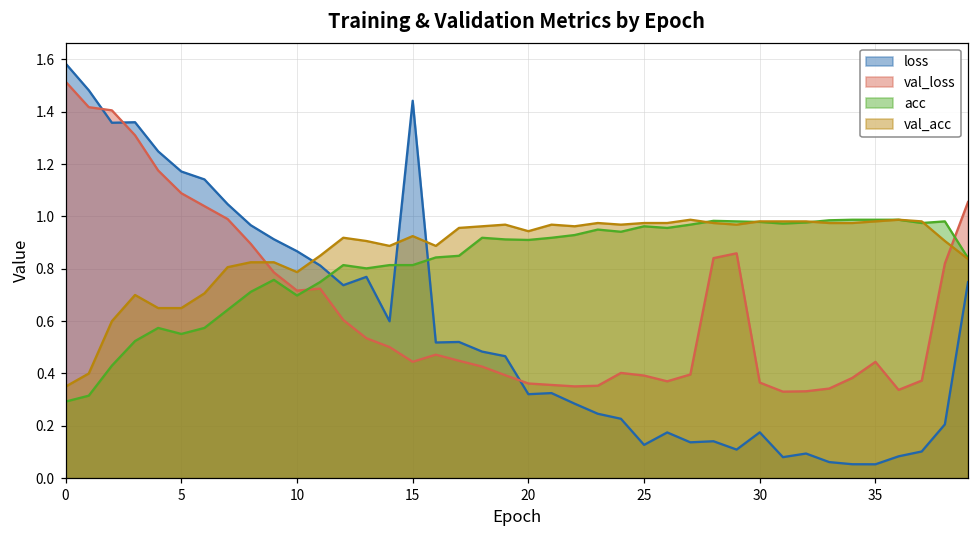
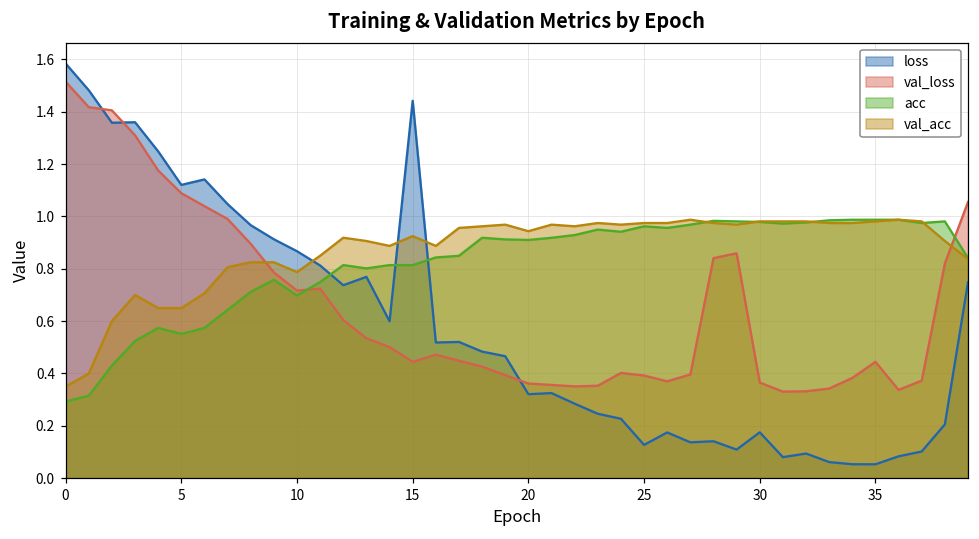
loss, 5: 1.17 -> 1.12
